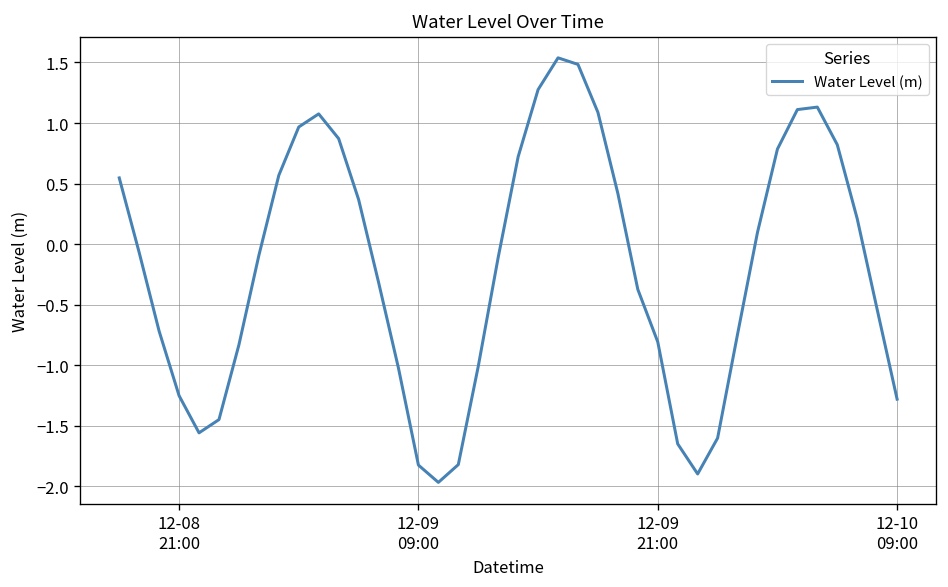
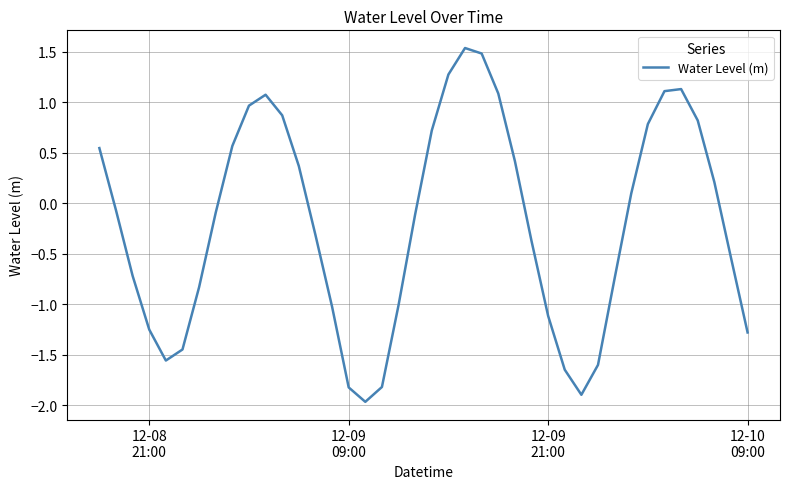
12-09 21:00: -0.81 -> -1.12
